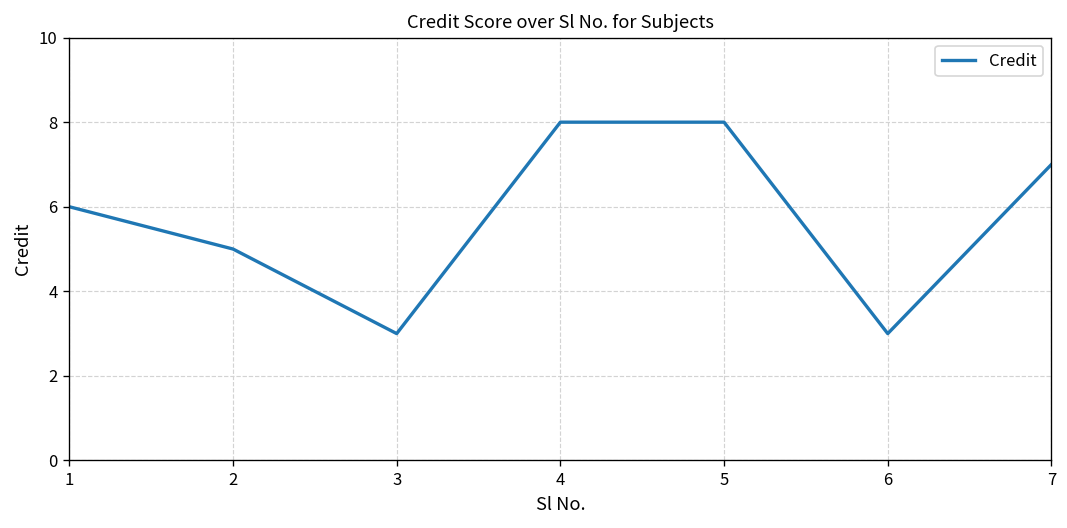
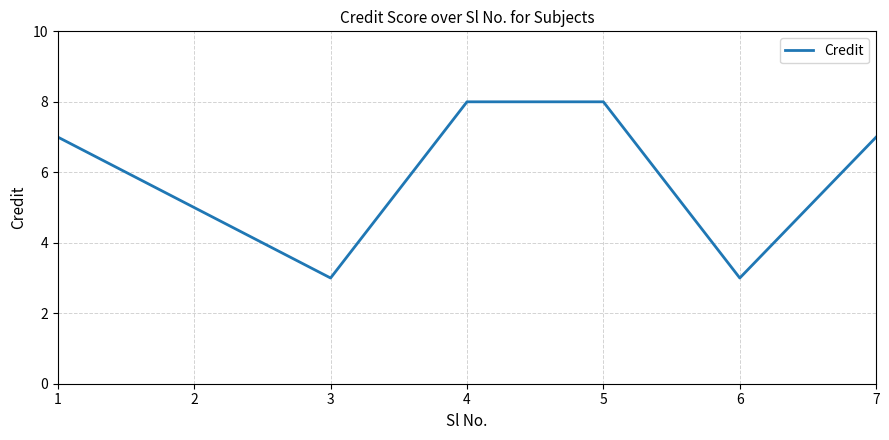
1: 6 -> 7
